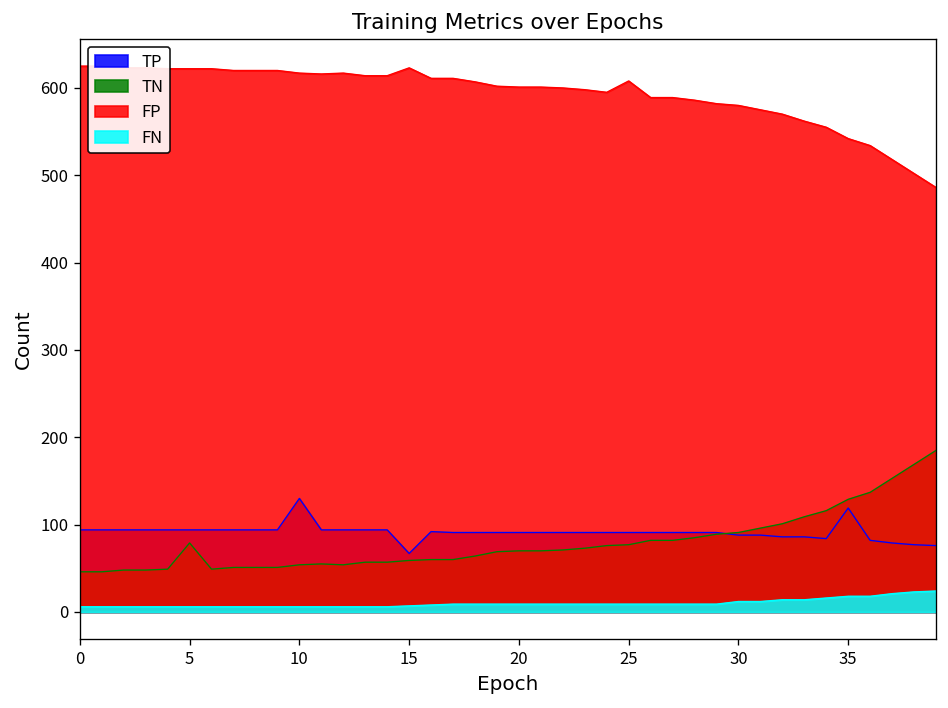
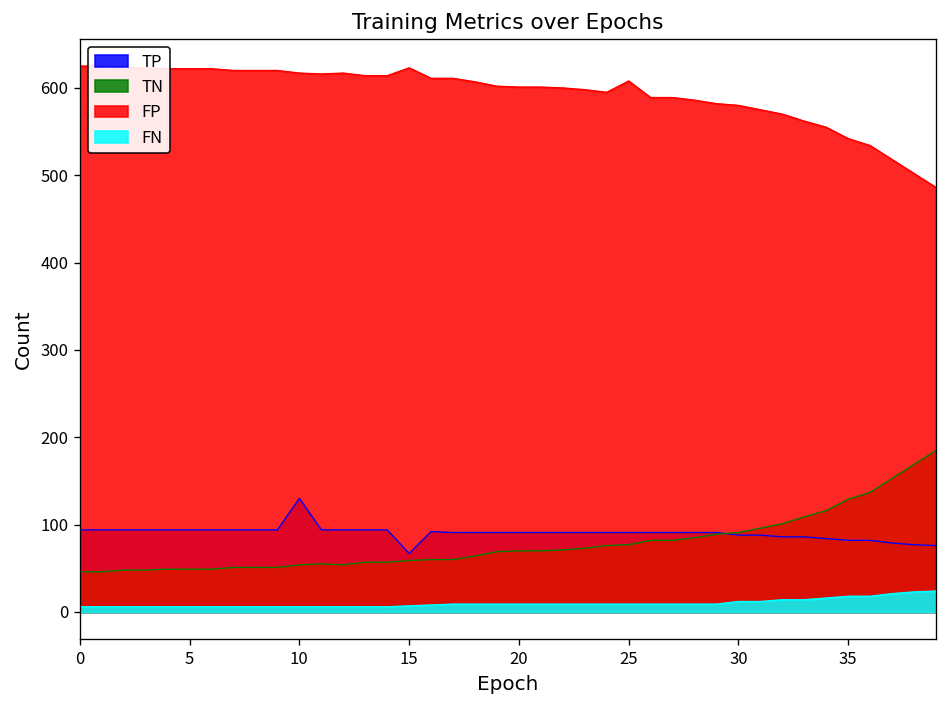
TN, 5: 80 -> 50
TP, 35: 120 -> 80
